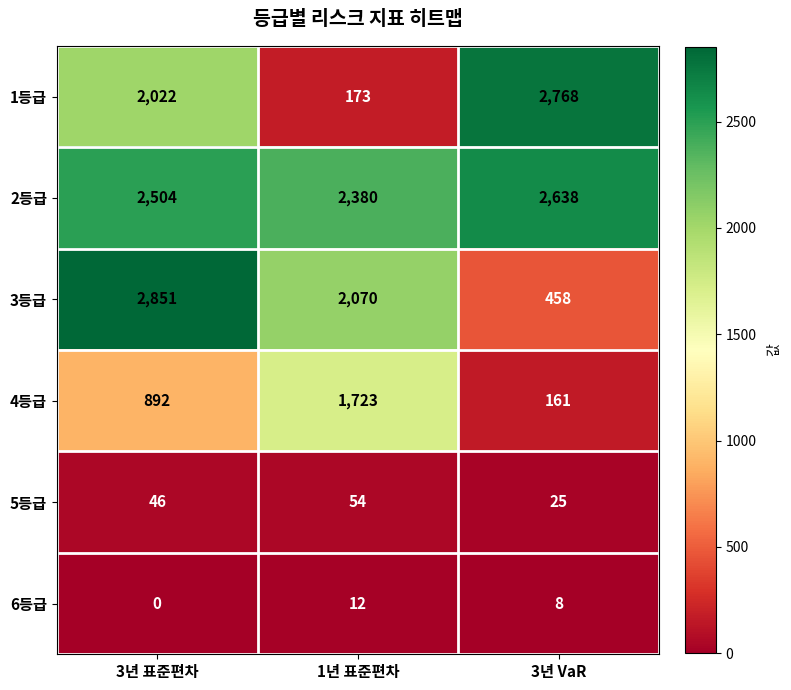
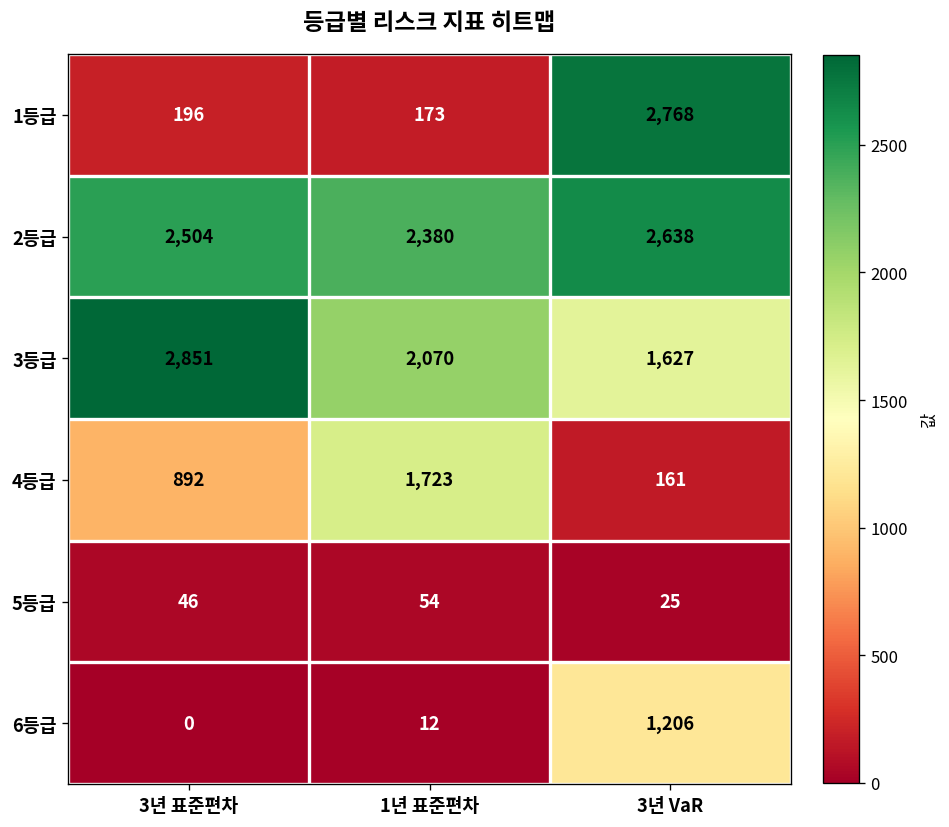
1등급, 3년 표준편차: 2,022 -> 196
3등급, 3년 VaR: 458 -> 1,627
6등급, 3년 VaR: 8 -> 1,206
